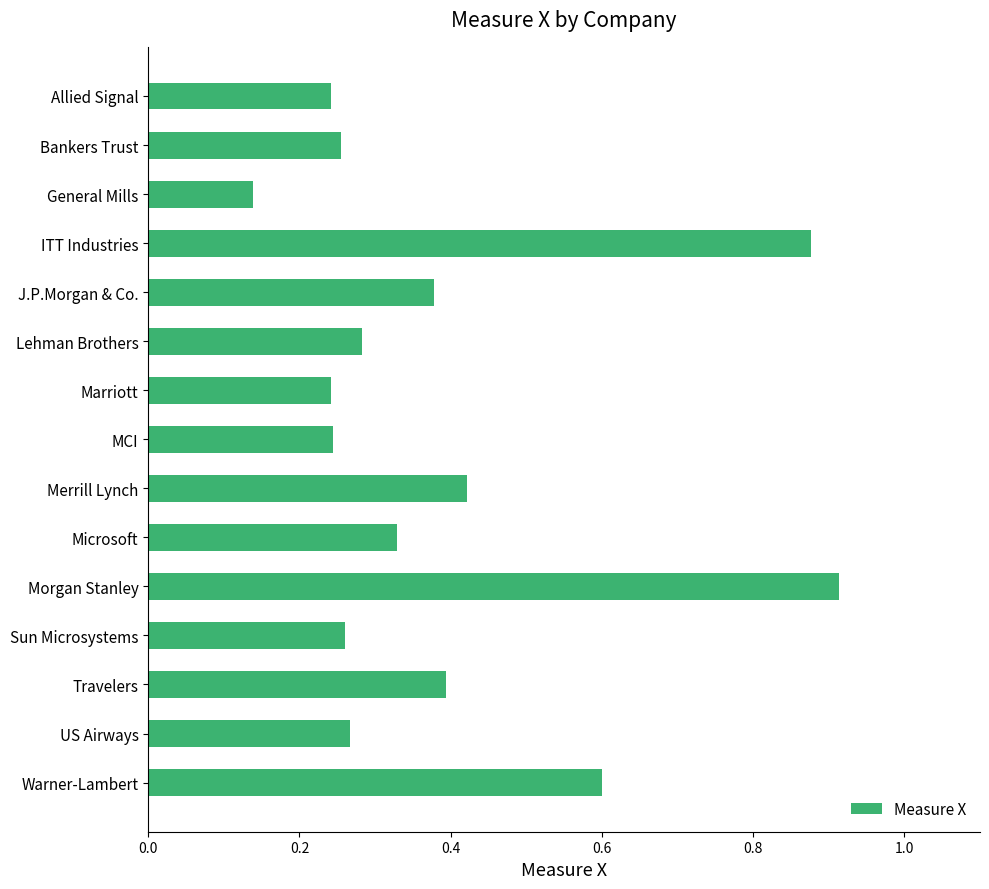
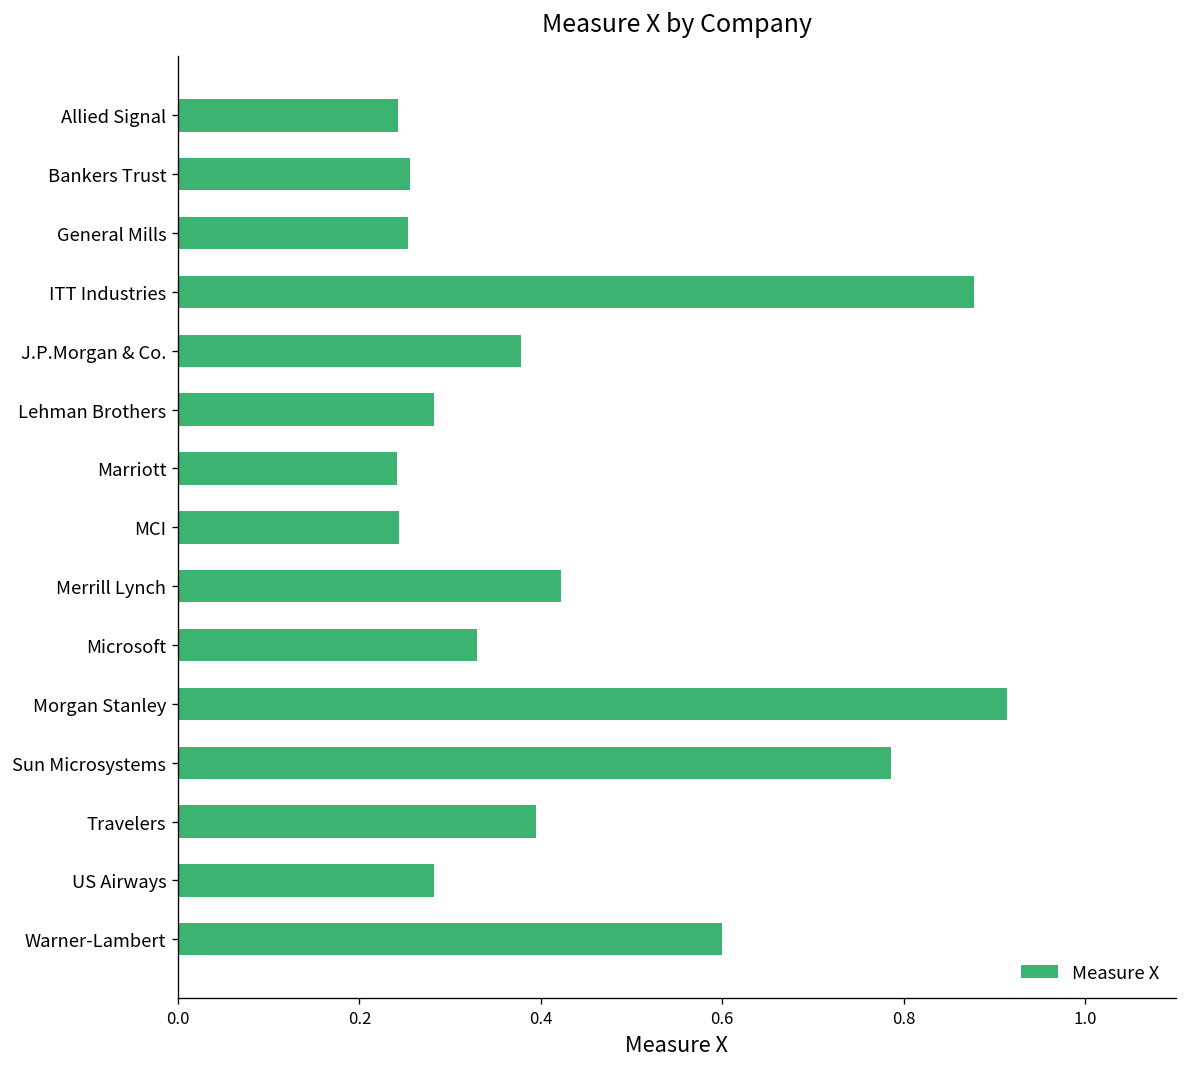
General Mills: 0.14 -> 0.25
Sun Microsystems: 0.26 -> 0.79
US Airways: 0.27 -> 0.28
